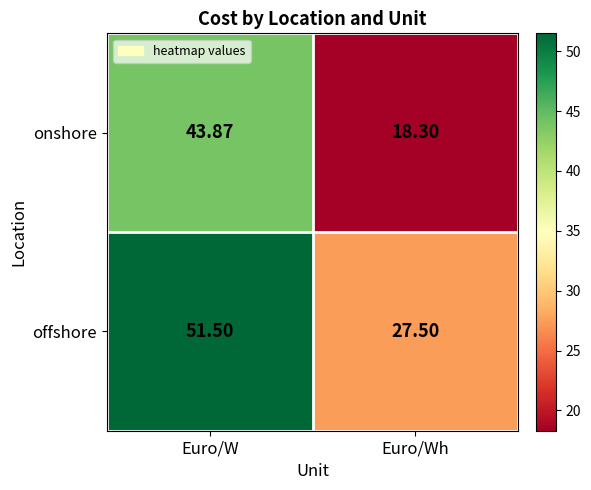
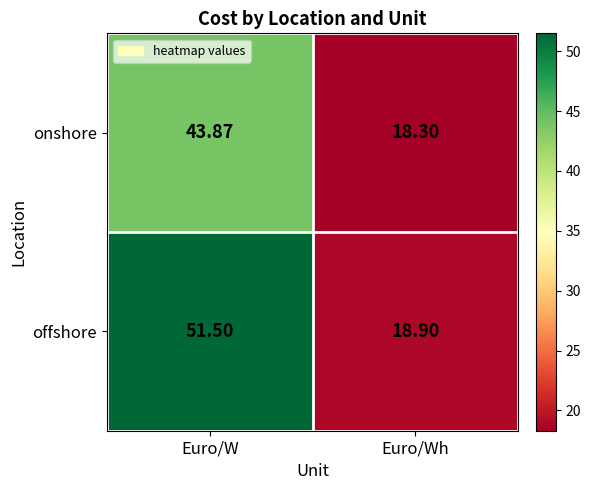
offshore, Euro/Wh: 27.50 -> 18.90
